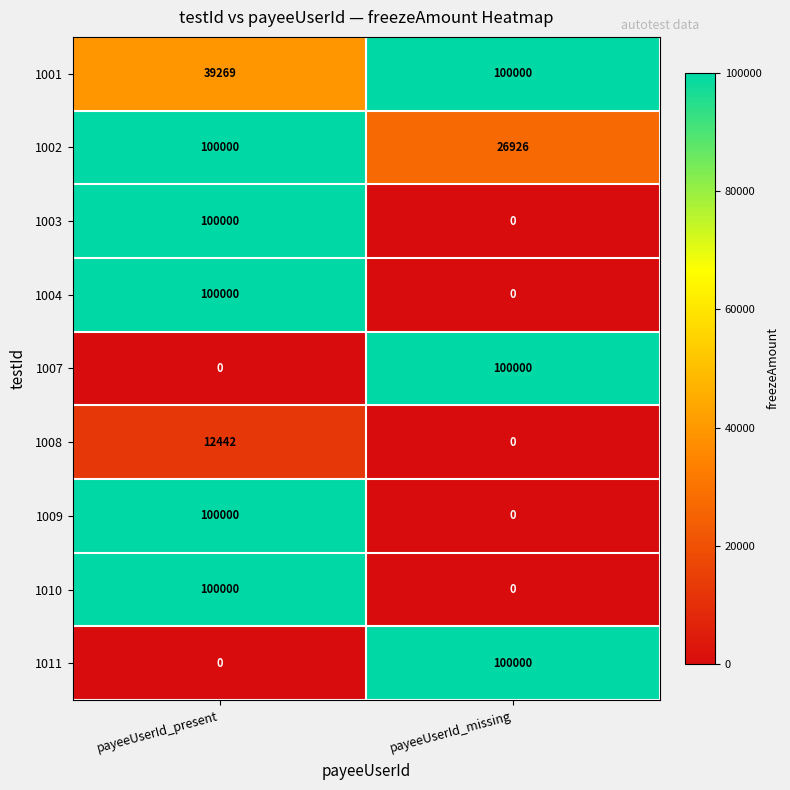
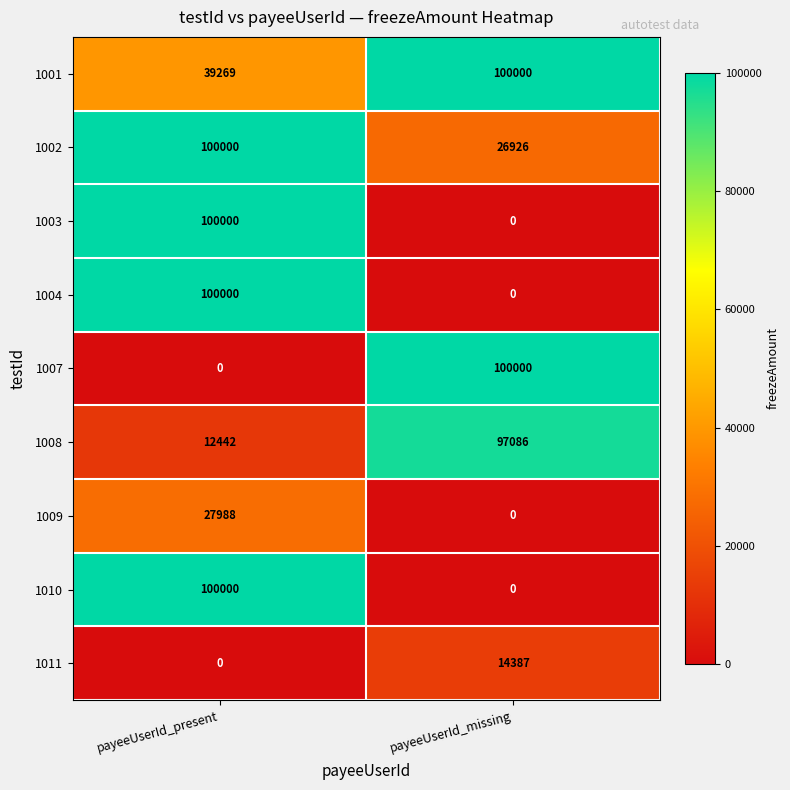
1008, payeeUserId_missing: 0 -> 97086
1009, payeeUserId_present: 100000 -> 27988
1011, payeeUserId_missing: 100000 -> 14387
